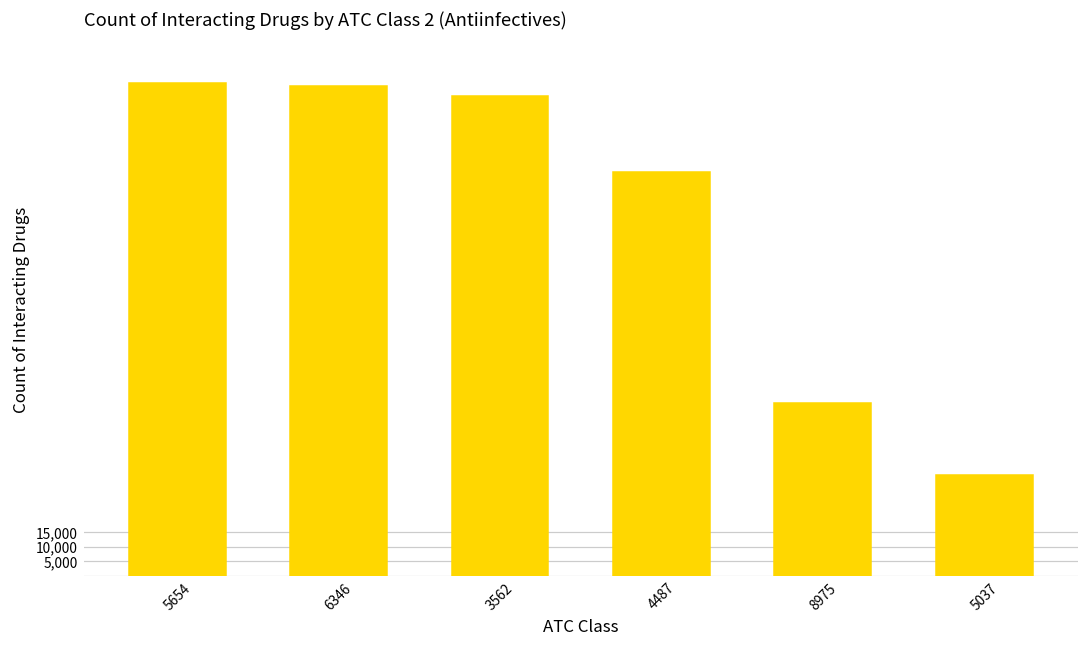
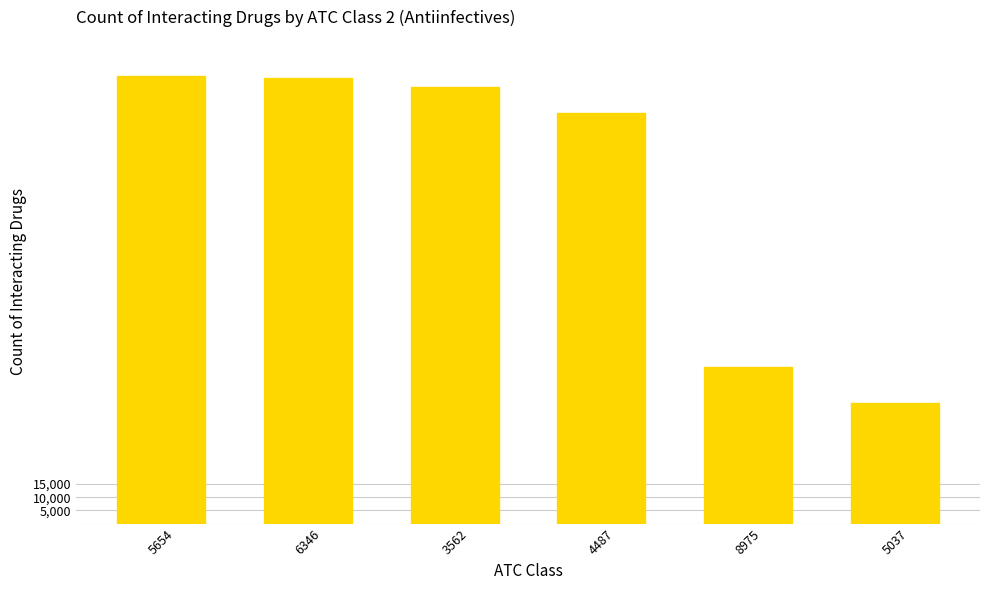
4487: 139,000 -> 155,000
5037: 35,000 -> 46,000
